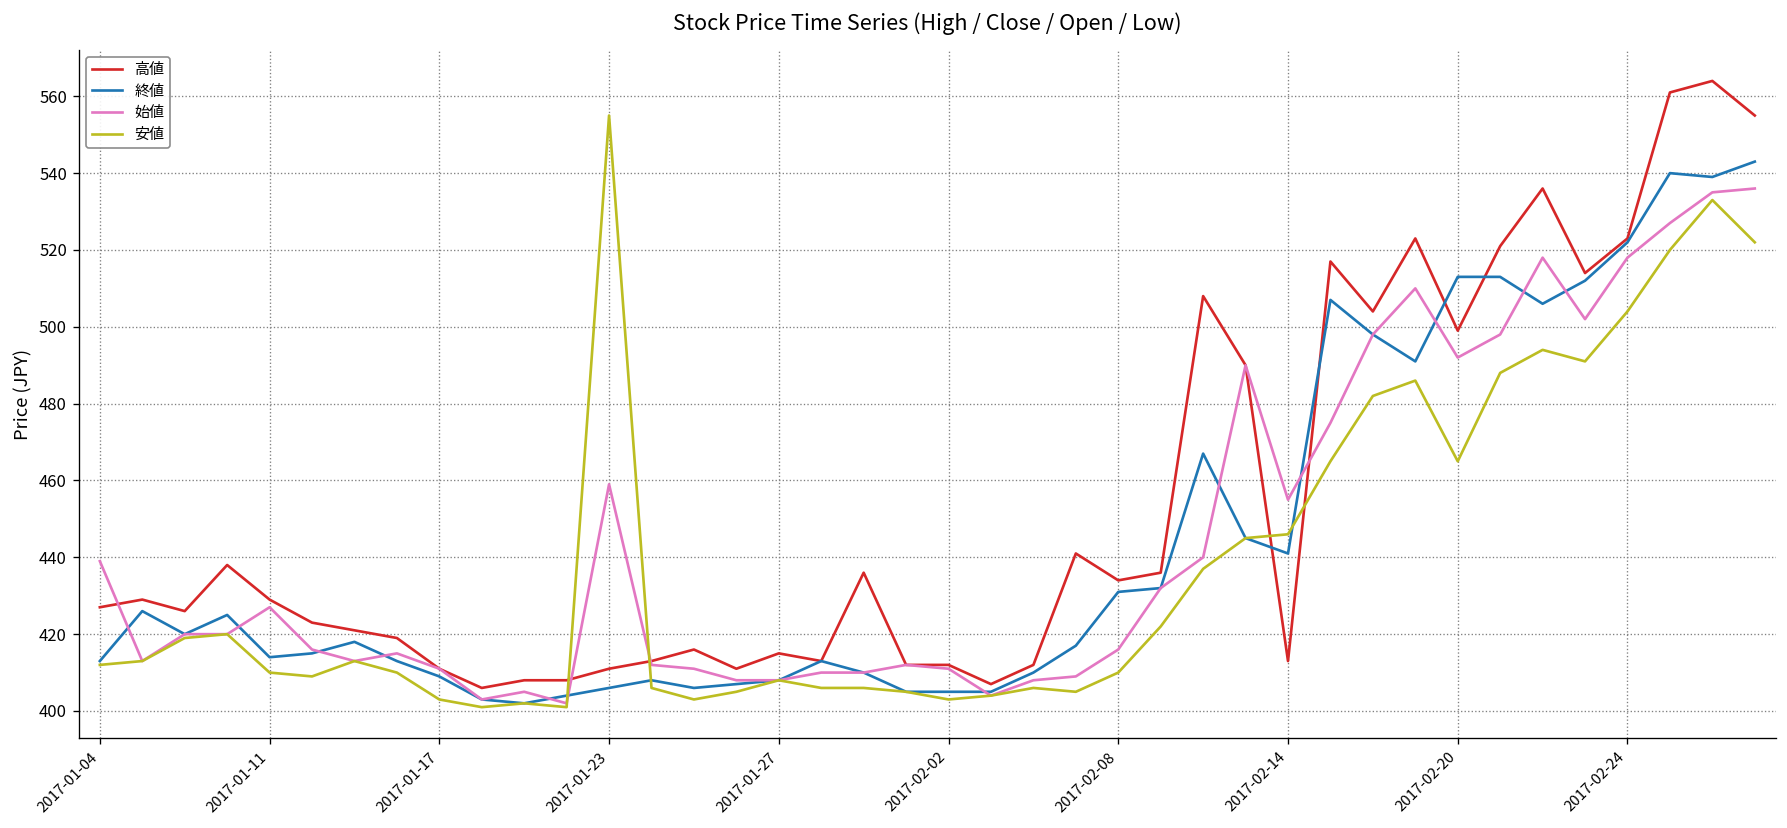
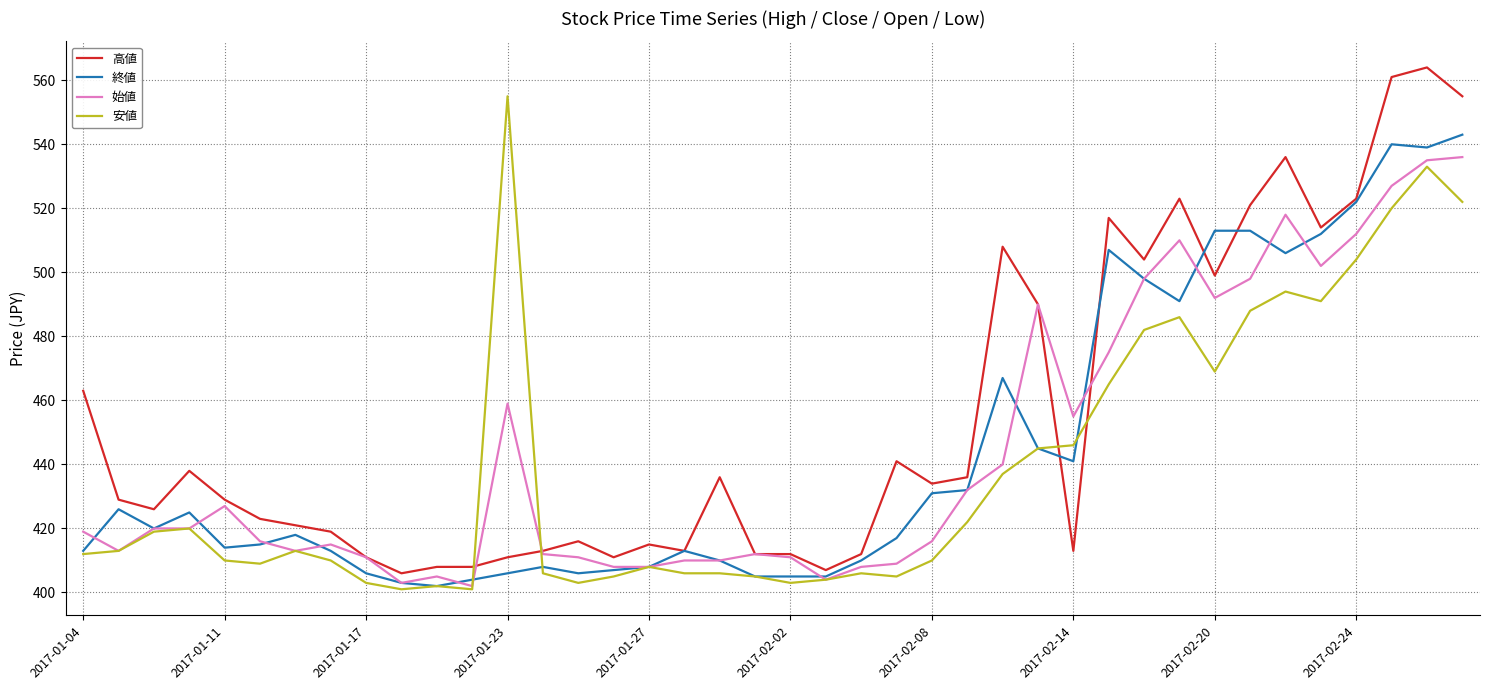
高値, 2017-01-04: 427 -> 463
始値, 2017-01-04: 439 -> 419
終値, 2017-01-17: 409 -> 406
安値, 2017-02-20: 465 -> 469
始値, 2017-02-24: 518 -> 512
